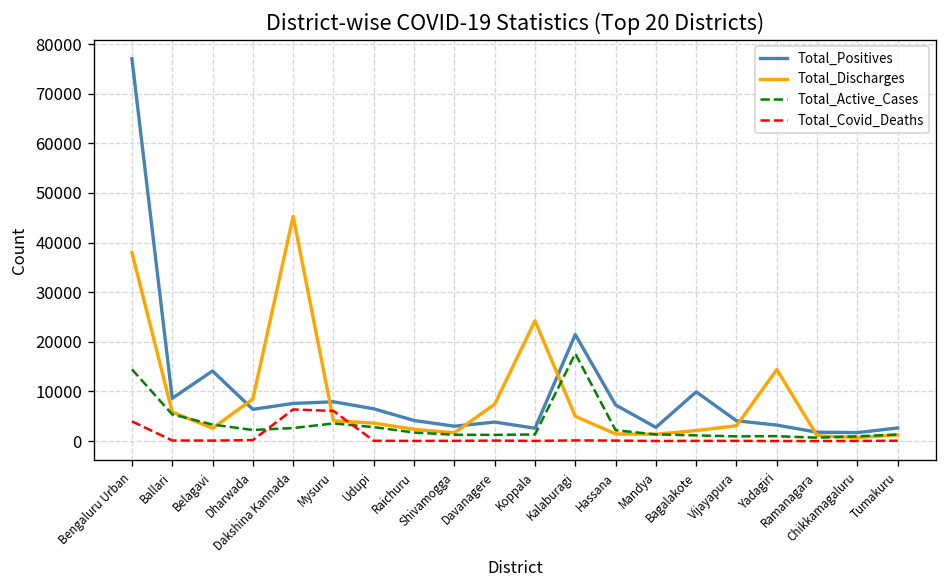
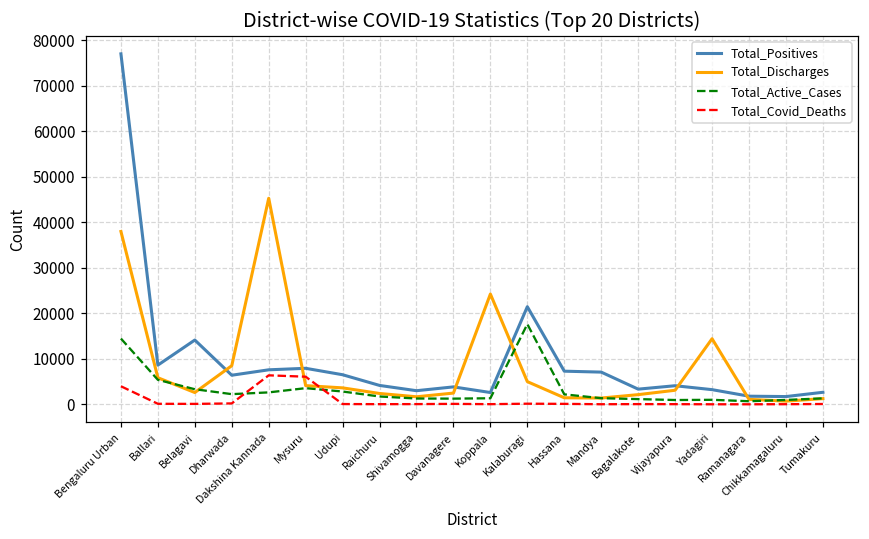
Total_Discharges, Davanagere: 7000 -> 2000
Total_Positives, Mandya: 3000 -> 7000
Total_Positives, Bagalakote: 10000 -> 3000
